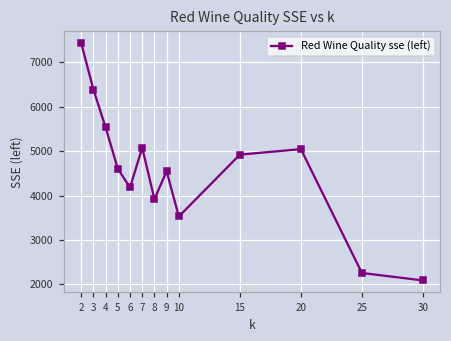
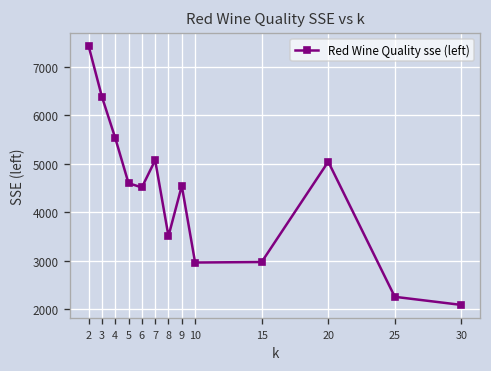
6: 4200 -> 4500
8: 3900 -> 3500
10: 3500 -> 3000
15: 4900 -> 3000
